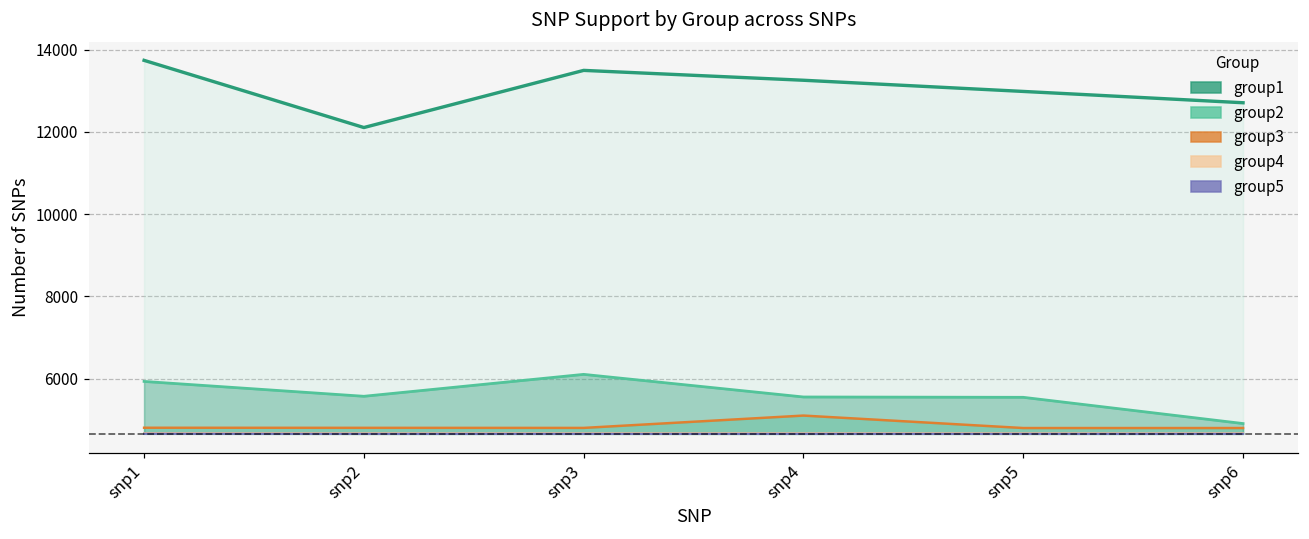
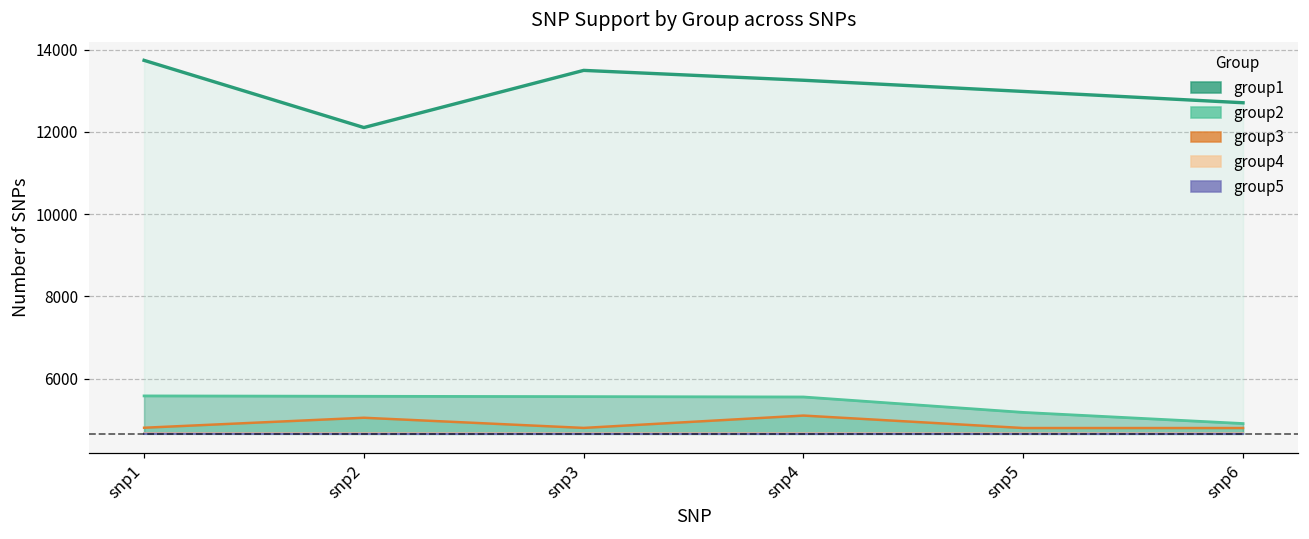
group2, snp1: 5900 -> 5600
group3, snp2: 4800 -> 5000
group2, snp3: 6100 -> 5600
group2, snp5: 5500 -> 5200
